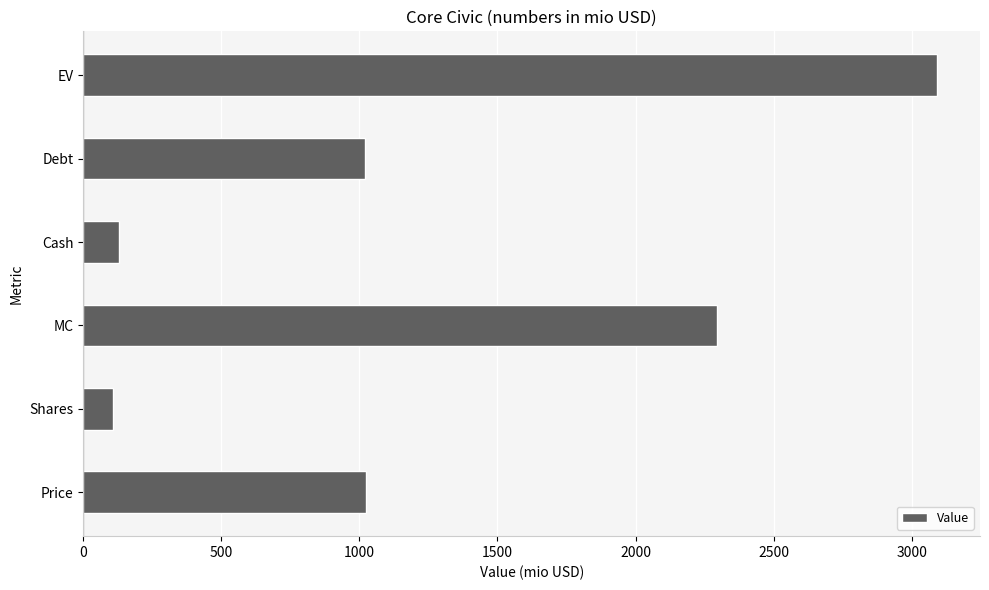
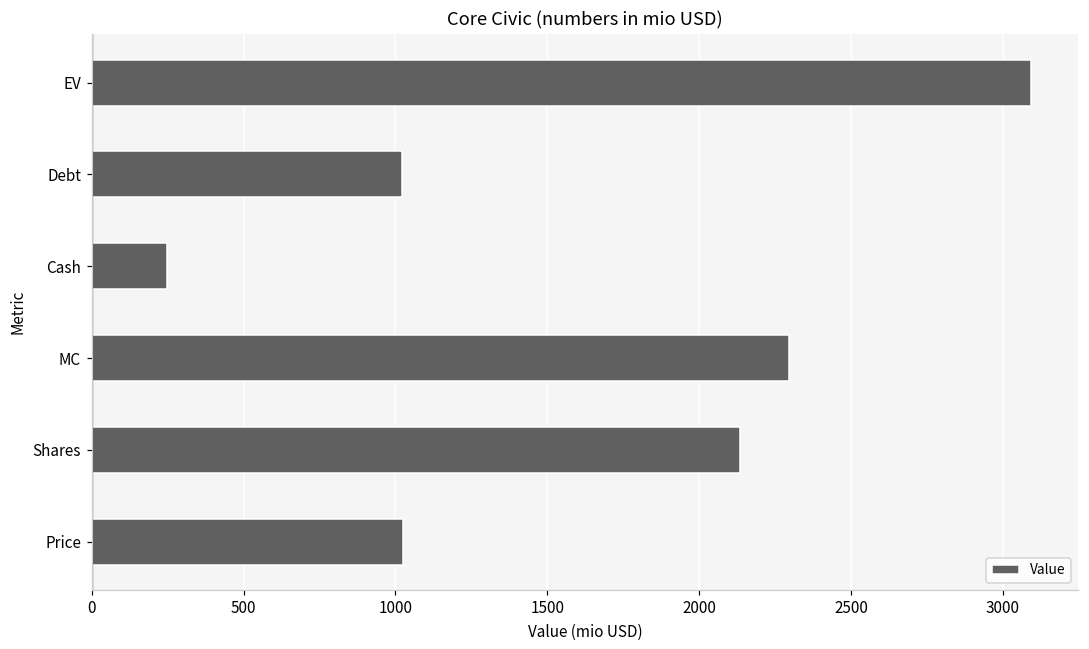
Cash: 130 -> 250
Shares: 110 -> 2140
